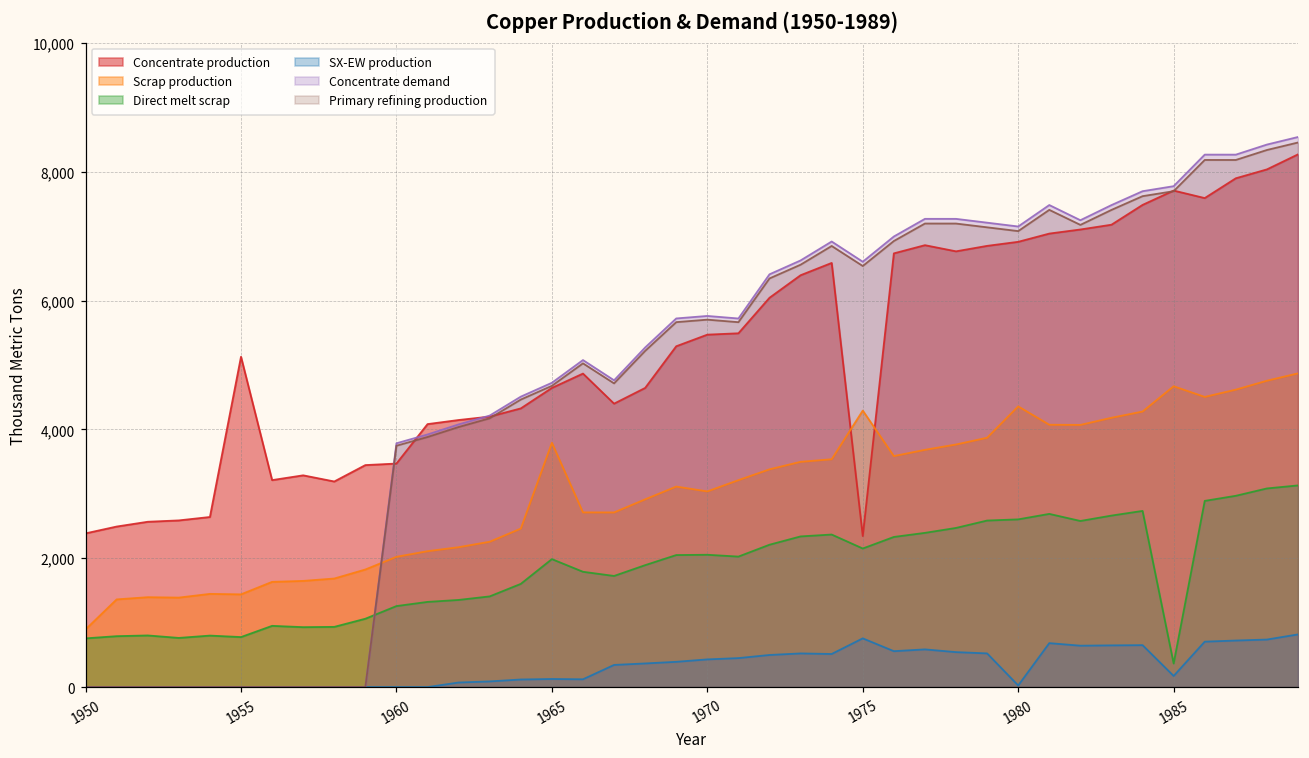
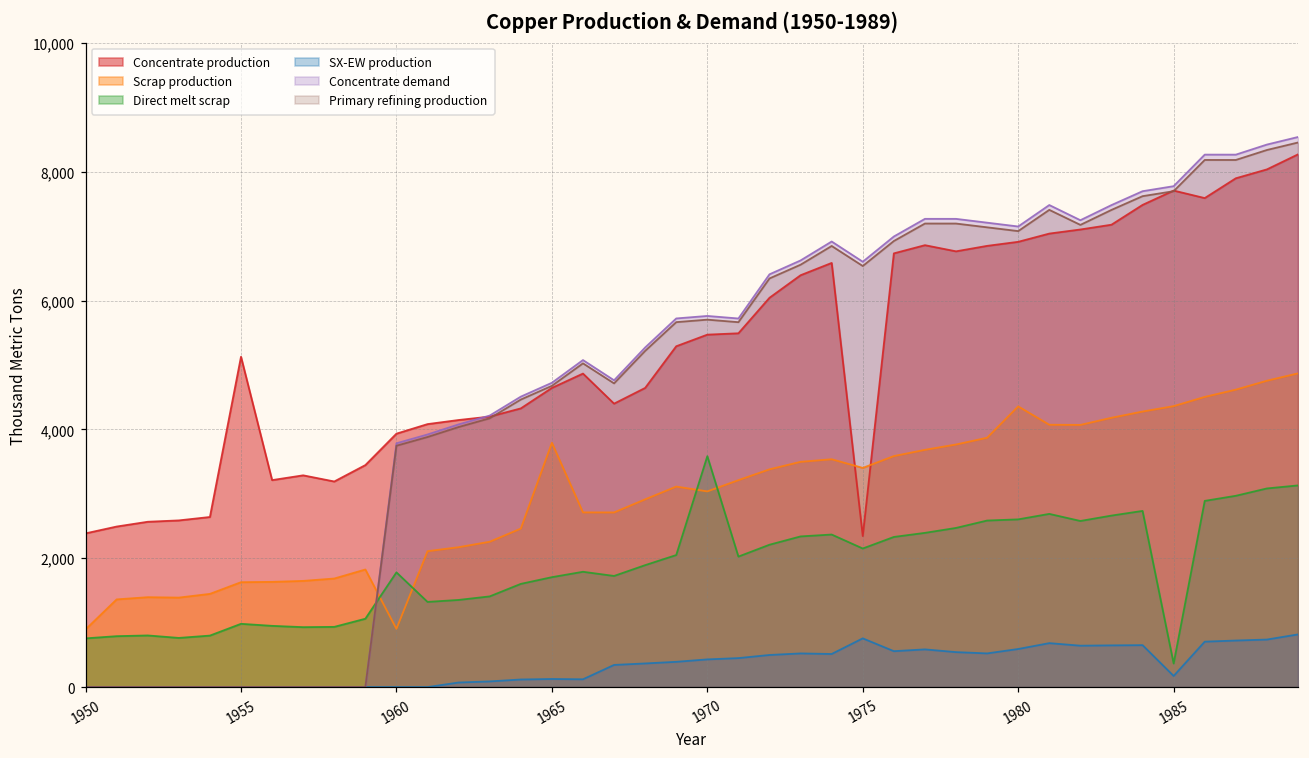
Scrap production, 1955: 1,400 -> 1,600
Direct melt scrap, 1955: 800 -> 1,000
Concentrate production, 1960: 3,500 -> 3,900
Scrap production, 1960: 2,000 -> 900
Direct melt scrap, 1960: 1,300 -> 1,800
Direct melt scrap, 1965: 2,000 -> 1,700
Direct melt scrap, 1970: 2,100 -> 3,600
Scrap production, 1975: 4,300 -> 3,400
SX-EW production, 1980: 0 -> 600
Scrap production, 1985: 4,700 -> 4,400
